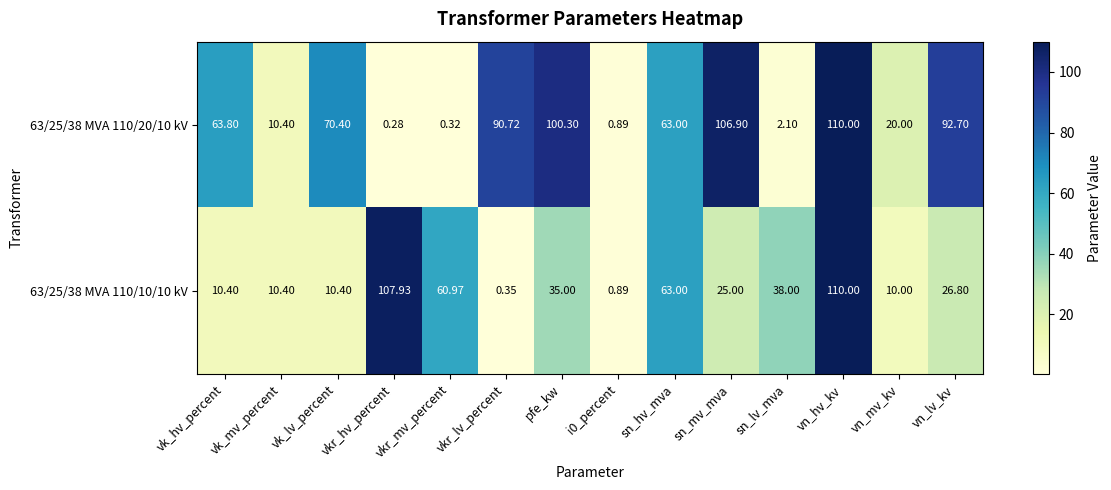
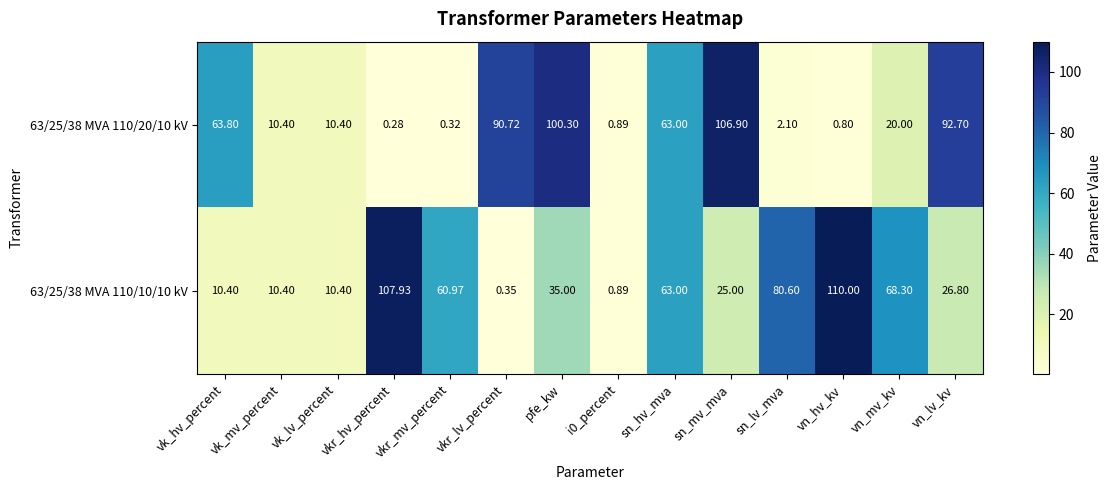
63/25/38 MVA 110/20/10 kV, vk_lv_percent: 70.40 -> 10.40
63/25/38 MVA 110/20/10 kV, vn_hv_kv: 110.00 -> 0.80
63/25/38 MVA 110/10/10 kV, sn_lv_mva: 38.00 -> 80.60
63/25/38 MVA 110/10/10 kV, vn_mv_kv: 10.00 -> 68.30
